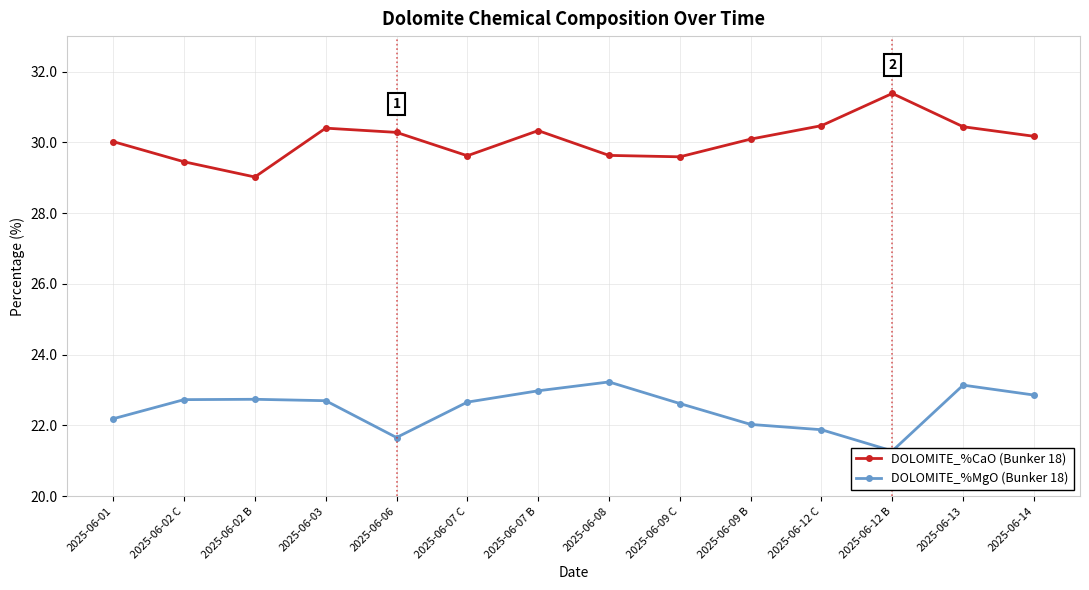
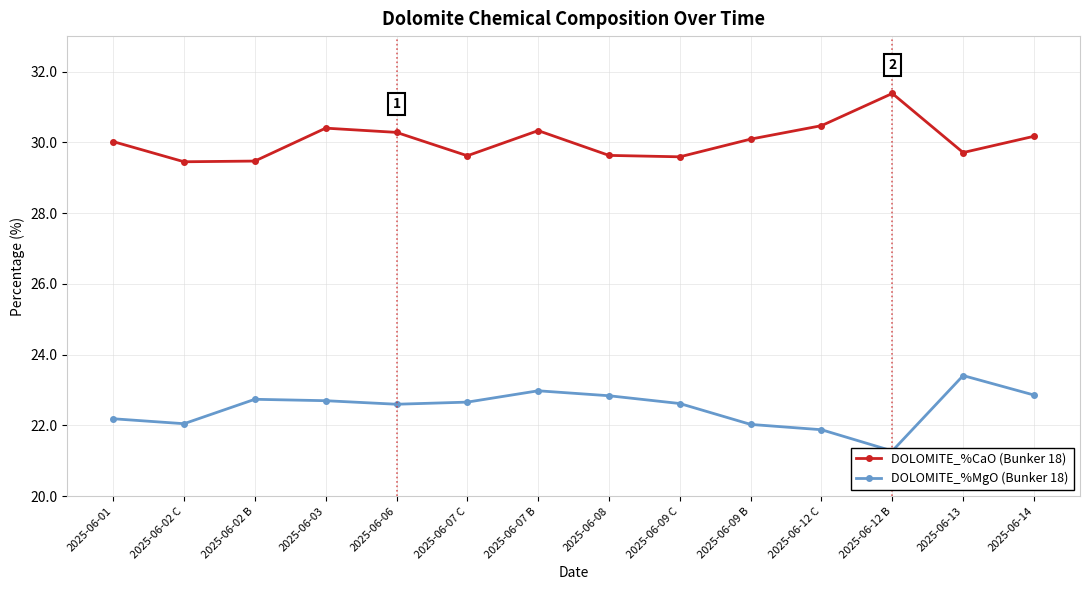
DOLOMITE_%MgO (Bunker 18), 2025-06-02 C: 22.7 -> 22.1
DOLOMITE_%CaO (Bunker 18), 2025-06-02 B: 29.0 -> 29.5
DOLOMITE_%MgO (Bunker 18), 2025-06-06: 21.7 -> 22.6
DOLOMITE_%MgO (Bunker 18), 2025-06-08: 23.2 -> 22.8
DOLOMITE_%CaO (Bunker 18), 2025-06-13: 30.4 -> 29.7
DOLOMITE_%MgO (Bunker 18), 2025-06-13: 23.1 -> 23.4
